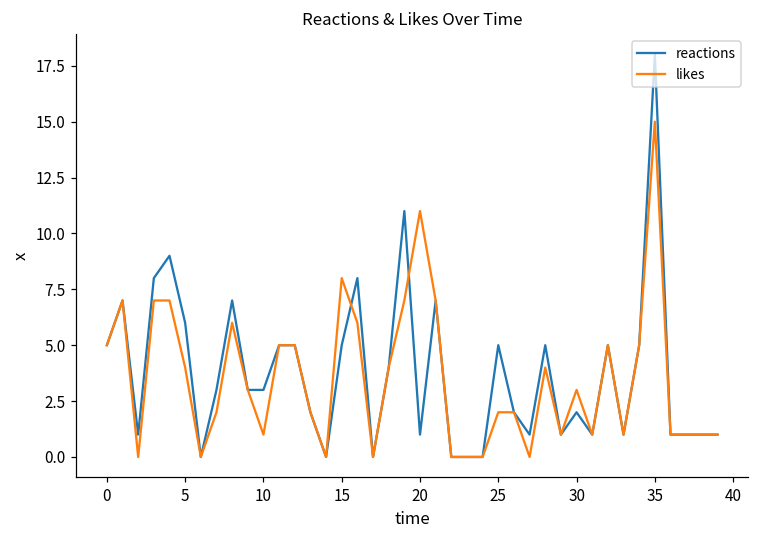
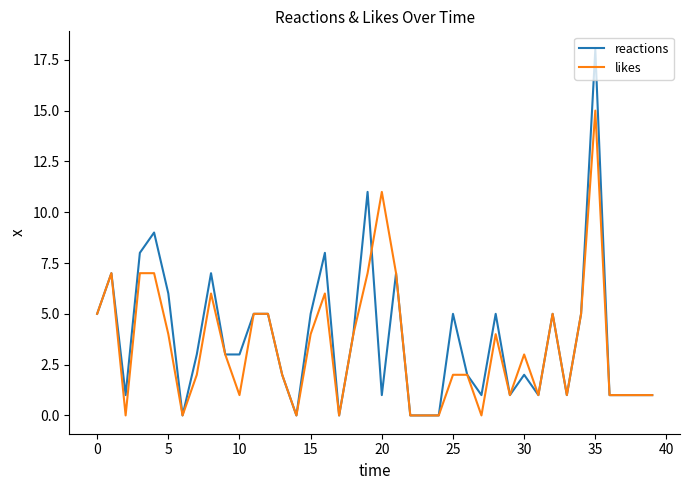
likes, 15: 8 -> 4
